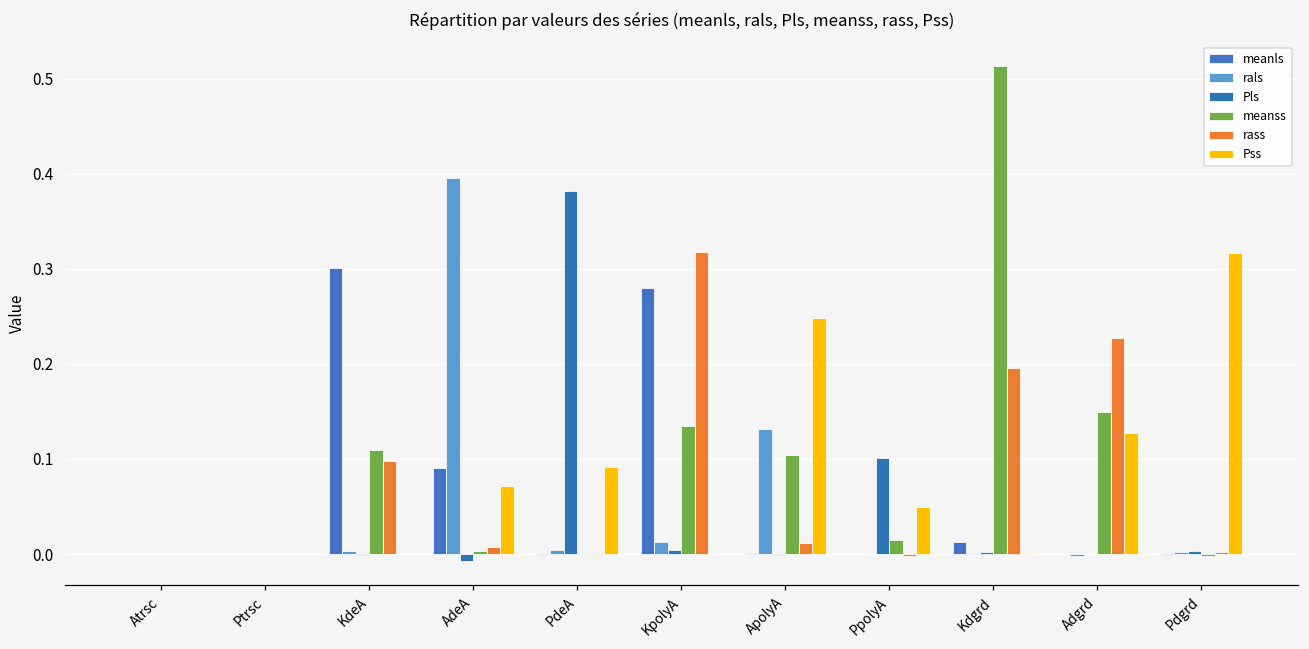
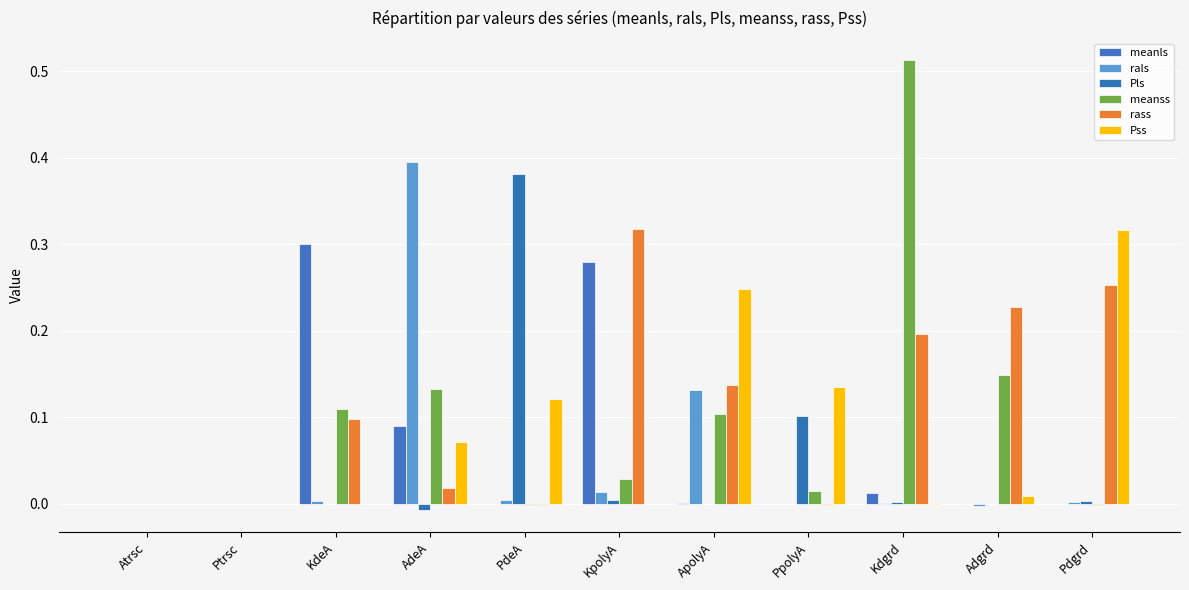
meanss, AdeA: 0.00 -> 0.13
rass, AdeA: 0.01 -> 0.02
Pss, PdeA: 0.09 -> 0.12
meanss, KpolyA: 0.14 -> 0.03
rass, ApolyA: 0.01 -> 0.14
Pss, PpolyA: 0.05 -> 0.13
Pss, Adgrd: 0.13 -> 0.01
rass, Pdgrd: 0.00 -> 0.25
